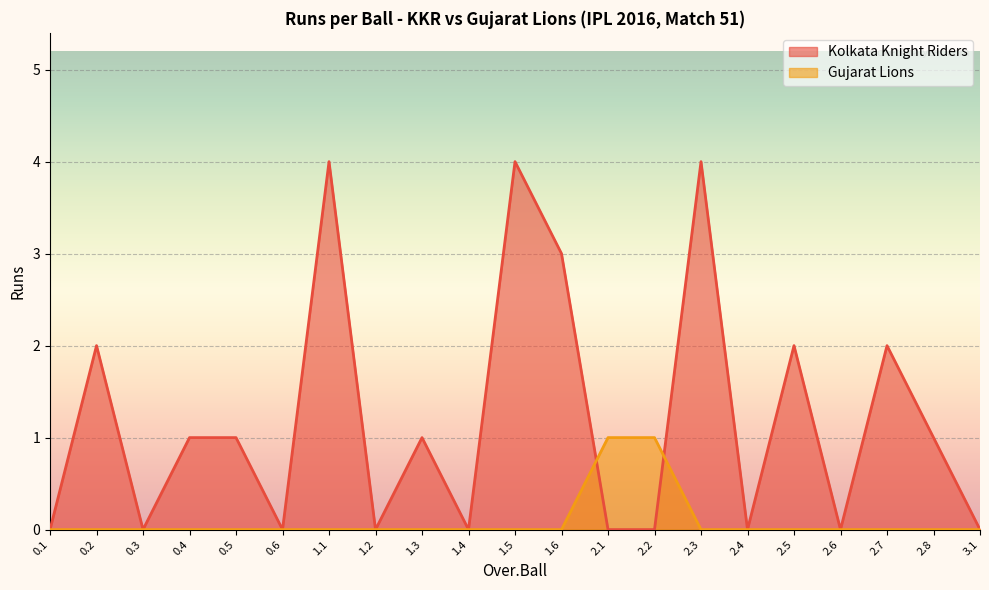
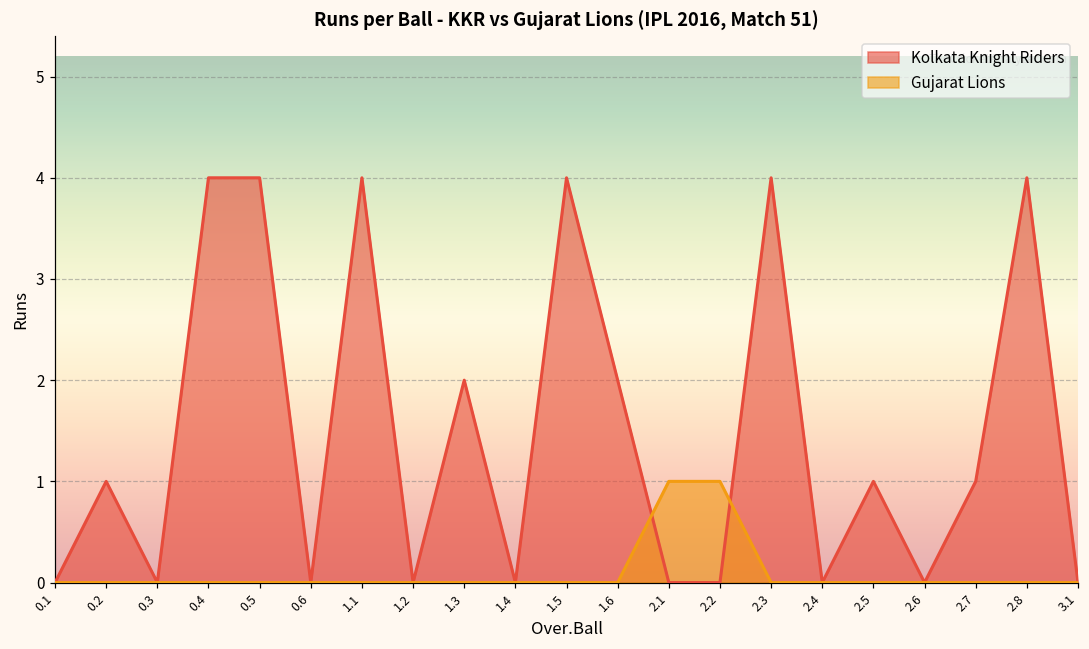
Kolkata Knight Riders, 0.2: 2 -> 1
Kolkata Knight Riders, 0.4: 1 -> 4
Kolkata Knight Riders, 0.5: 1 -> 4
Kolkata Knight Riders, 1.3: 1 -> 2
Kolkata Knight Riders, 1.6: 3 -> 2
Kolkata Knight Riders, 2.5: 2 -> 1
Kolkata Knight Riders, 2.7: 2 -> 1
Kolkata Knight Riders, 2.8: 1 -> 4
